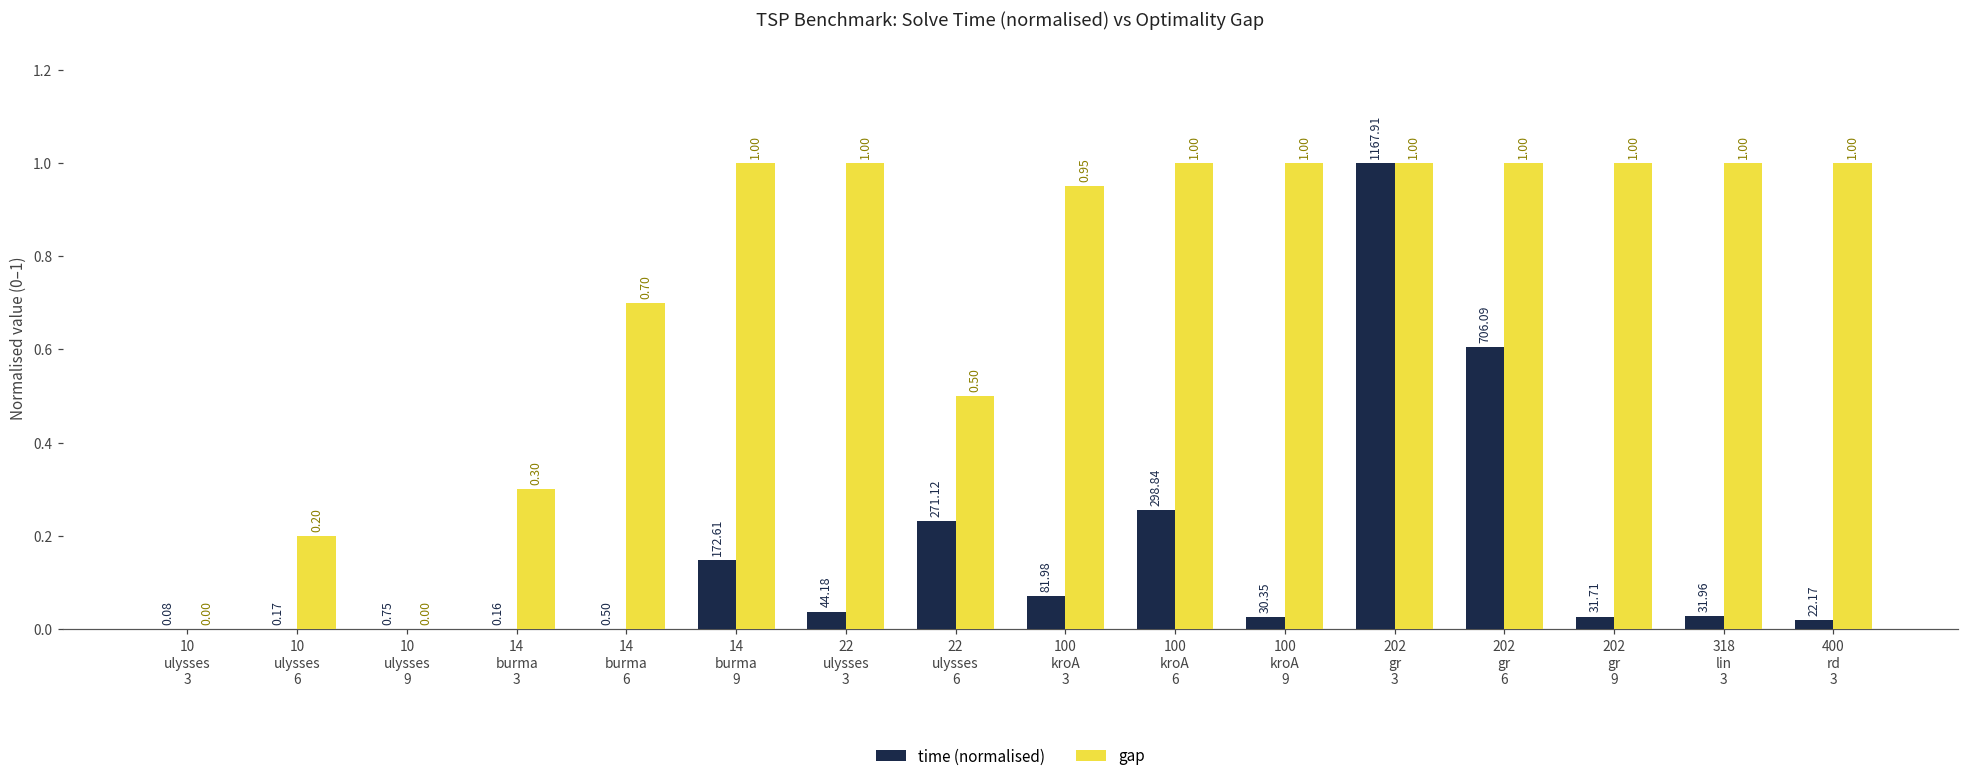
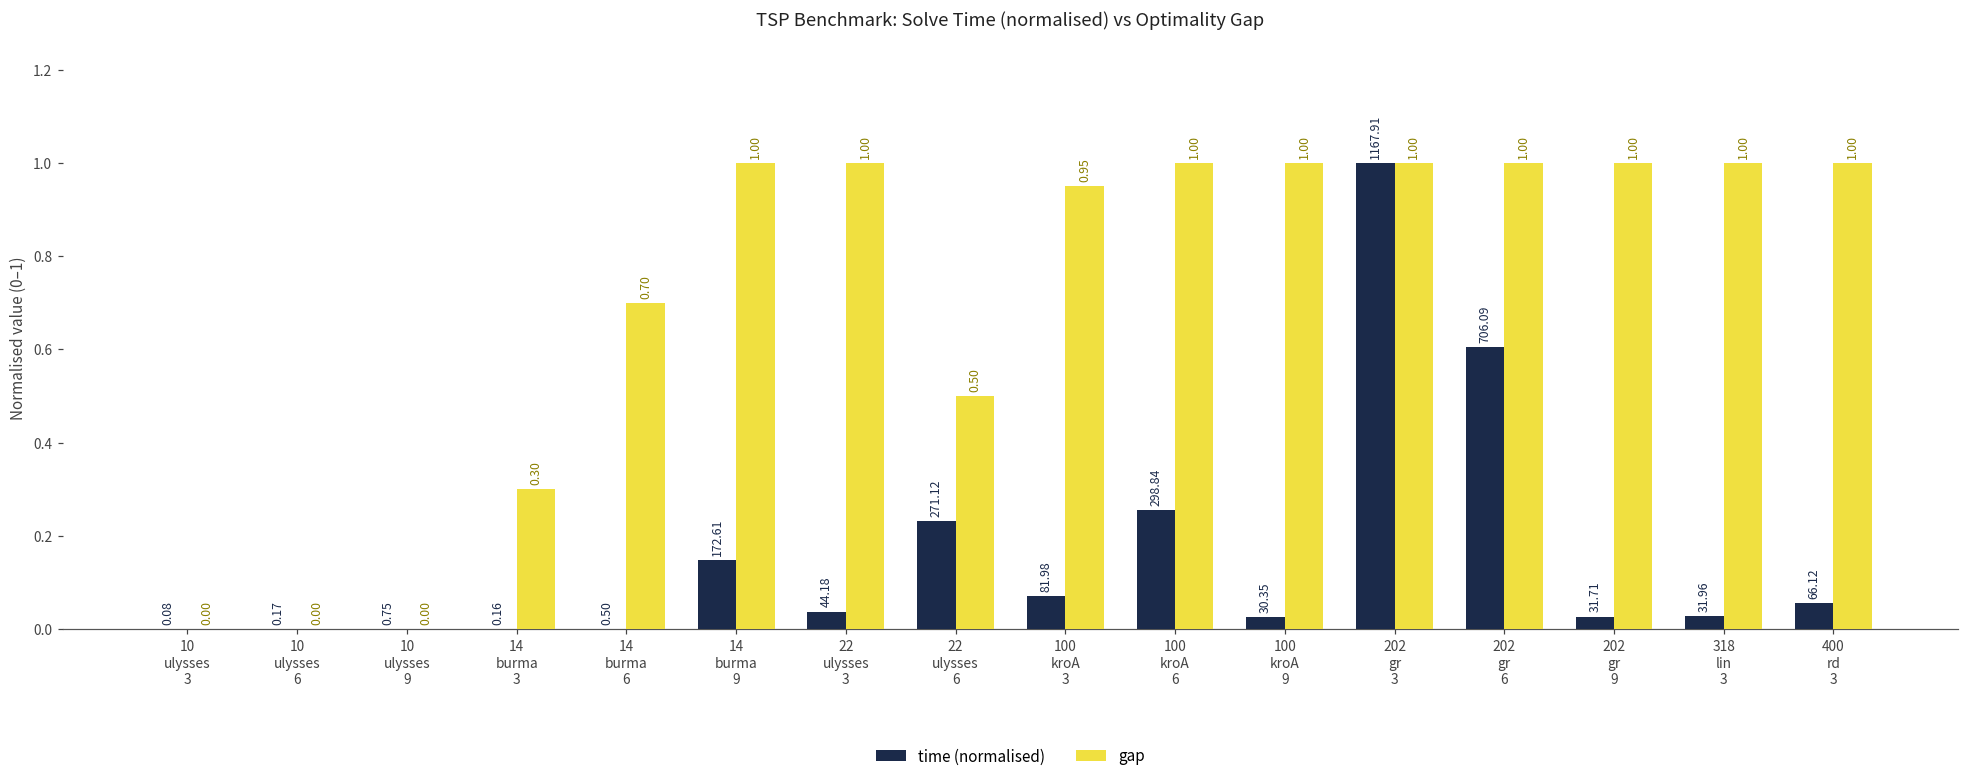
gap, 10 ulysses 6: 0.20 -> 0.00
time (normalised), 400 rd 3: 22.17 -> 66.12
